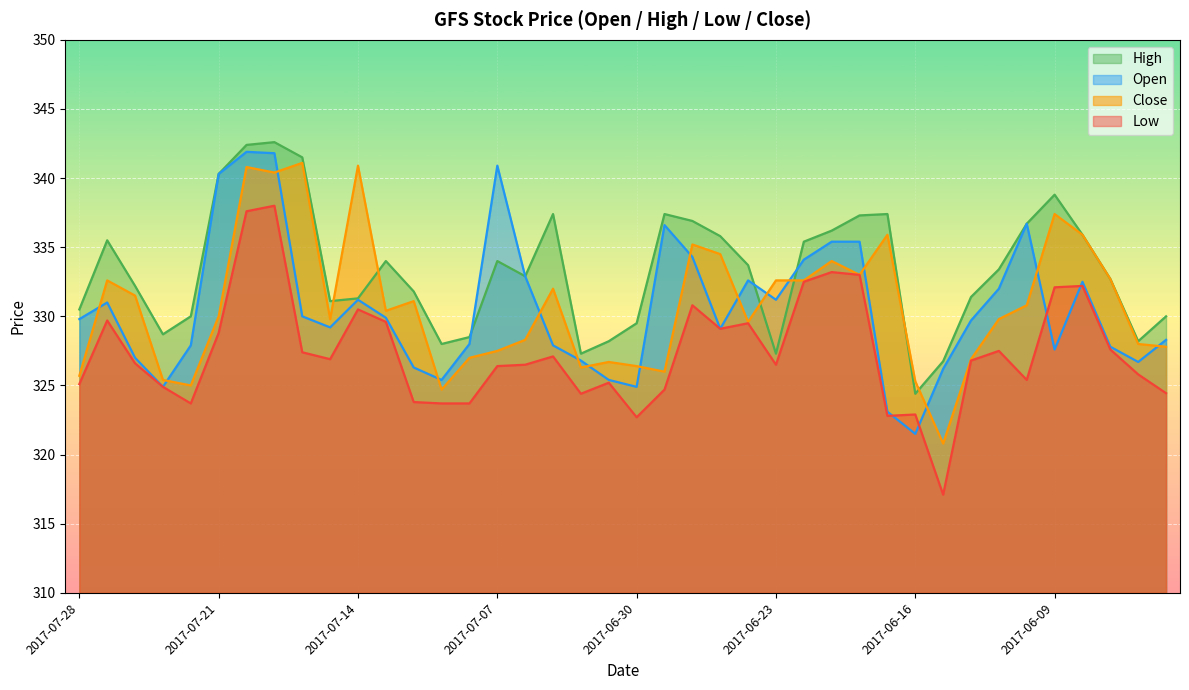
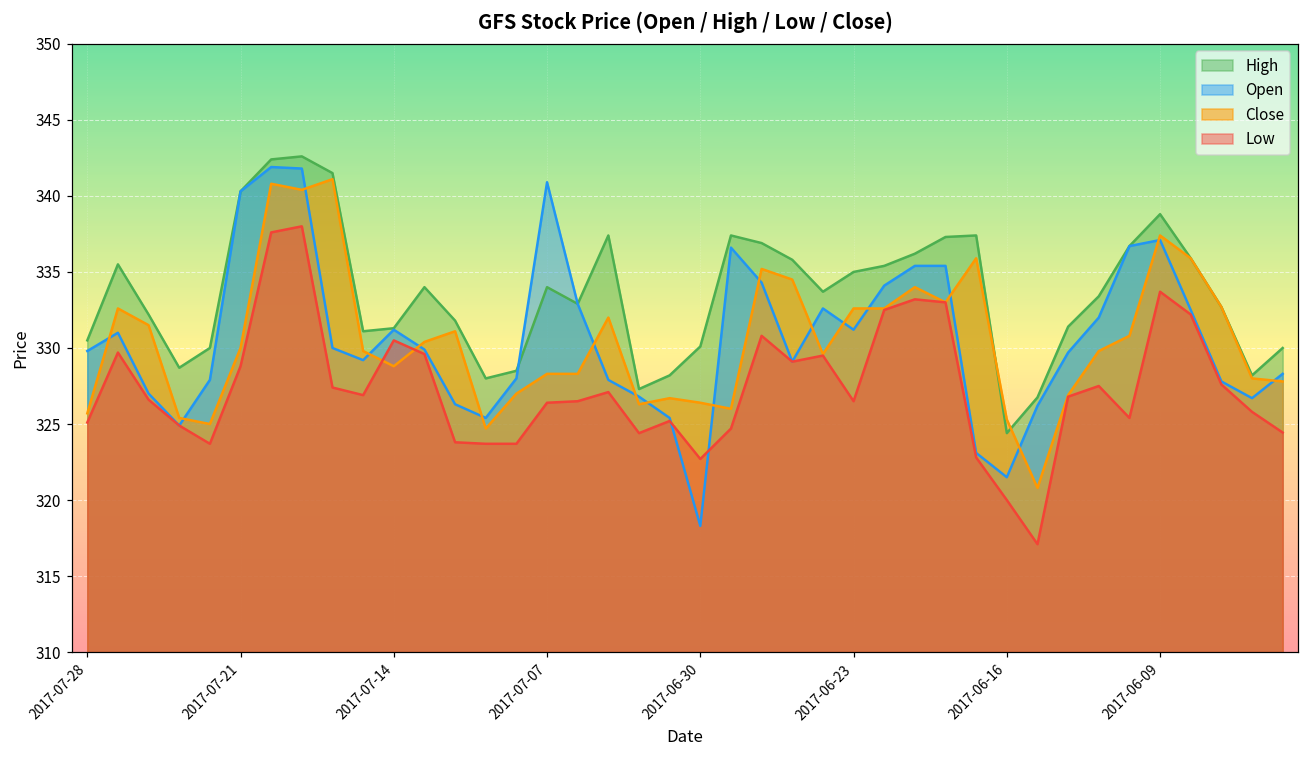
Close, 2017-07-14: 340.9 -> 328.8
Close, 2017-07-07: 327.5 -> 328.3
High, 2017-06-30: 329.5 -> 330.1
Open, 2017-06-30: 324.9 -> 318.3
High, 2017-06-23: 327.3 -> 335.0
Low, 2017-06-16: 322.9 -> 320.0
Open, 2017-06-09: 327.6 -> 337.1
Low, 2017-06-09: 332.1 -> 333.7
